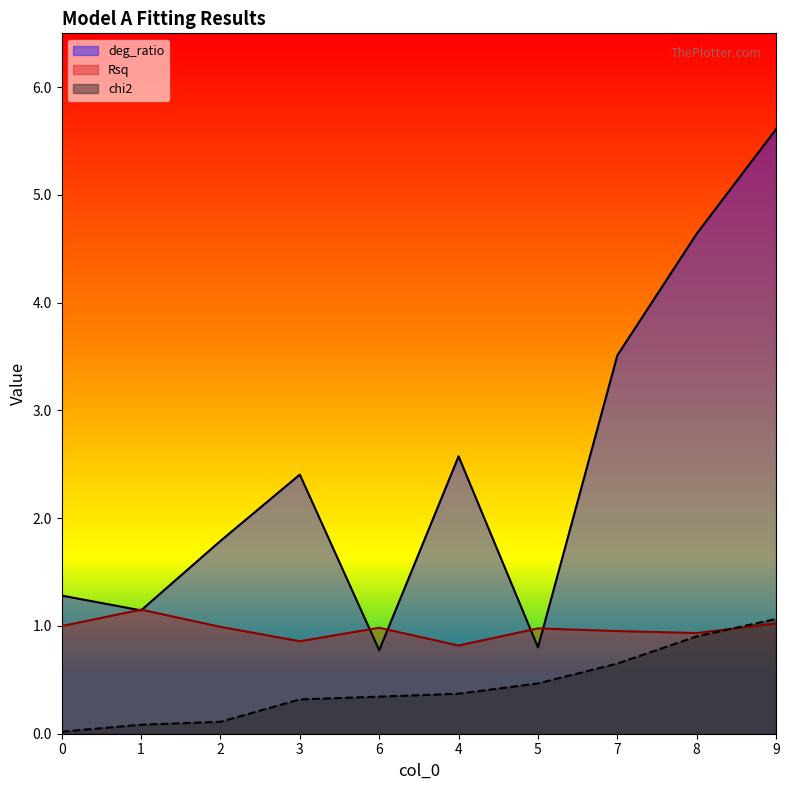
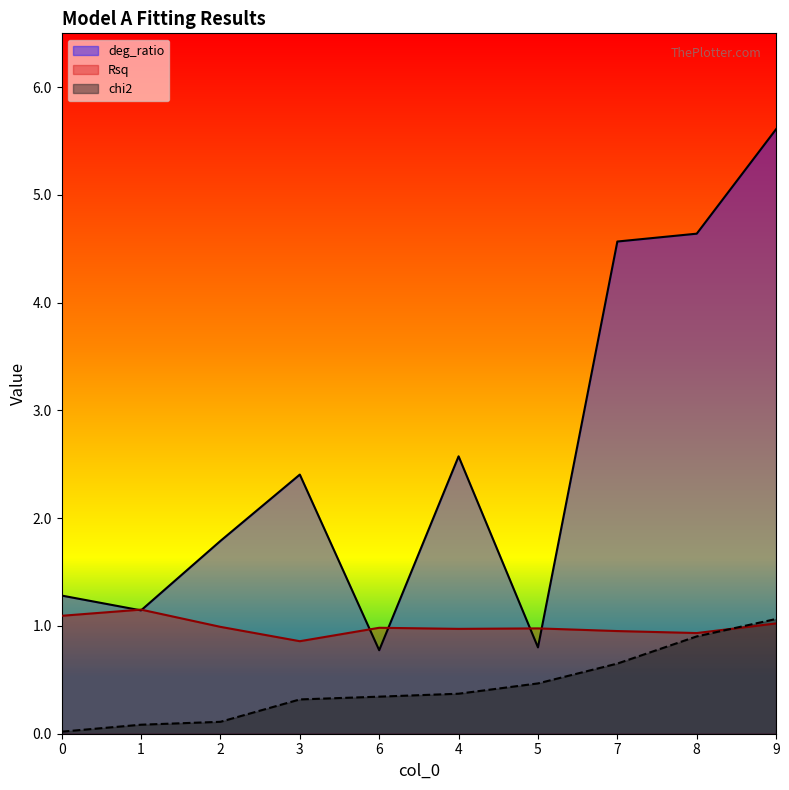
Rsq, 0: 1.00 -> 1.09
Rsq, 4: 0.82 -> 0.97
deg_ratio, 7: 3.51 -> 4.57
